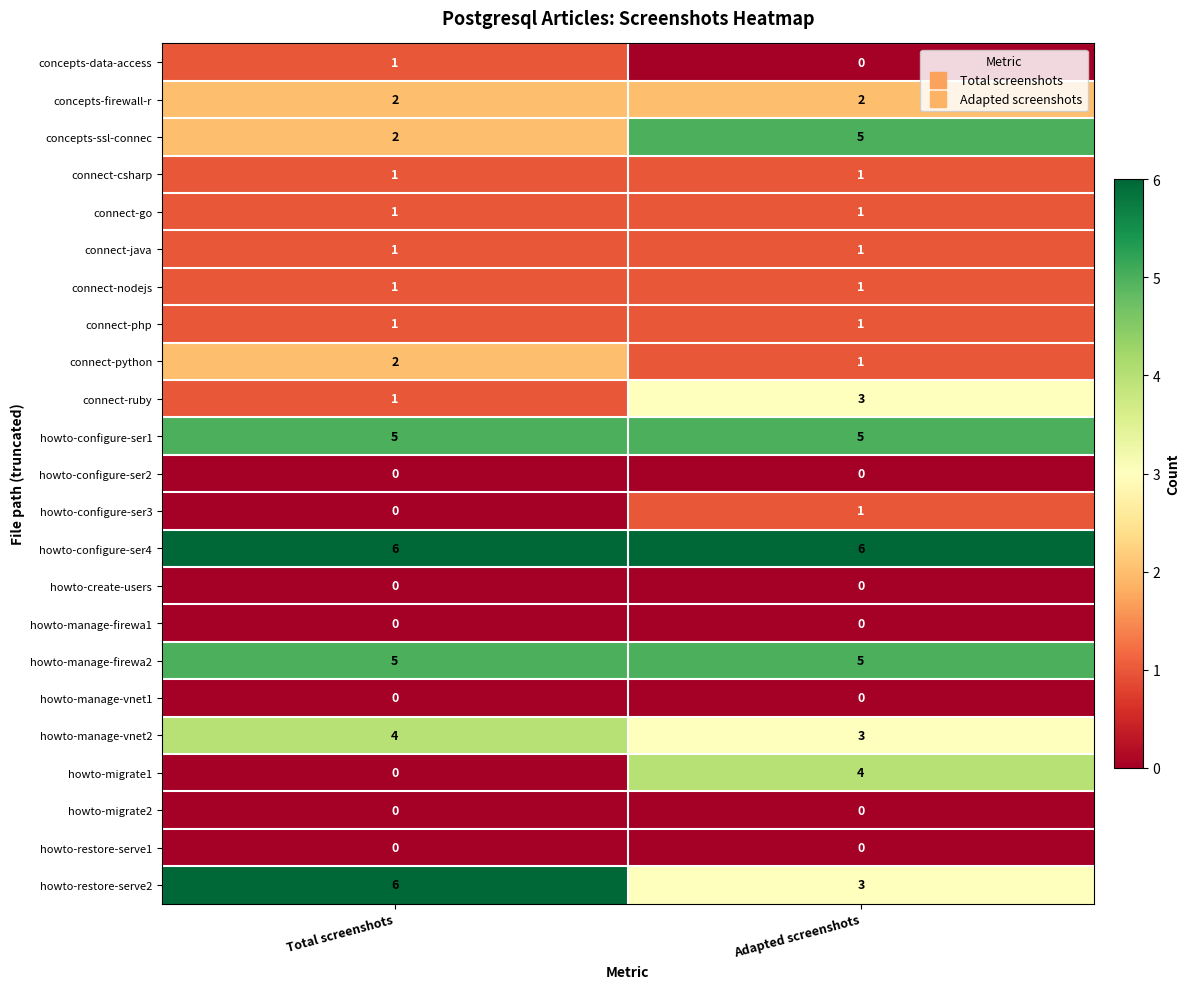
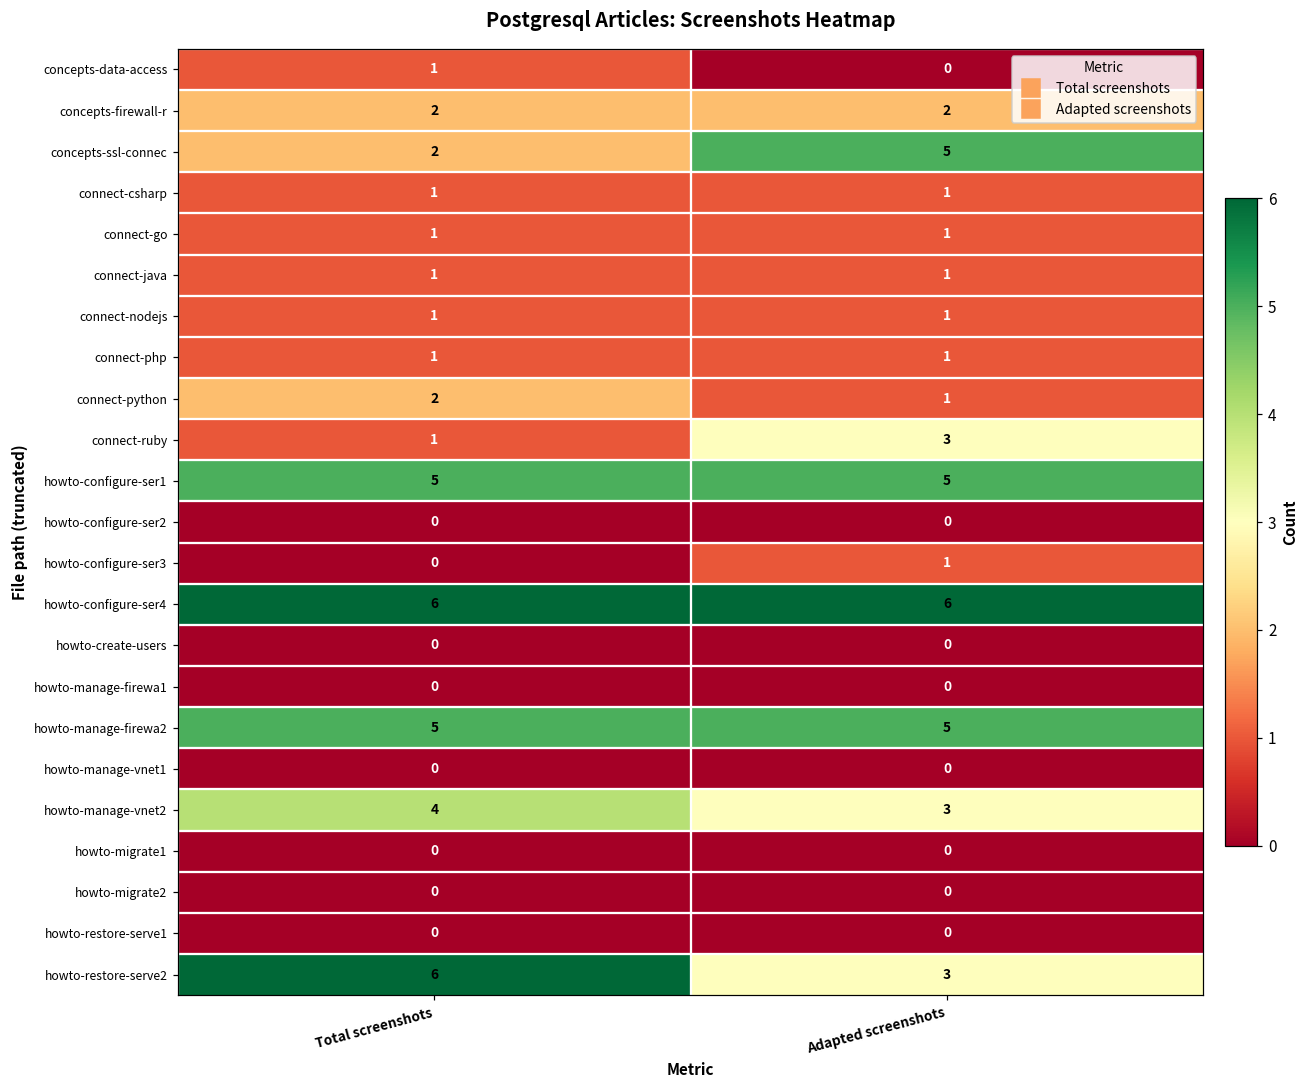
howto-migrate1, Adapted screenshots: 4 -> 0
